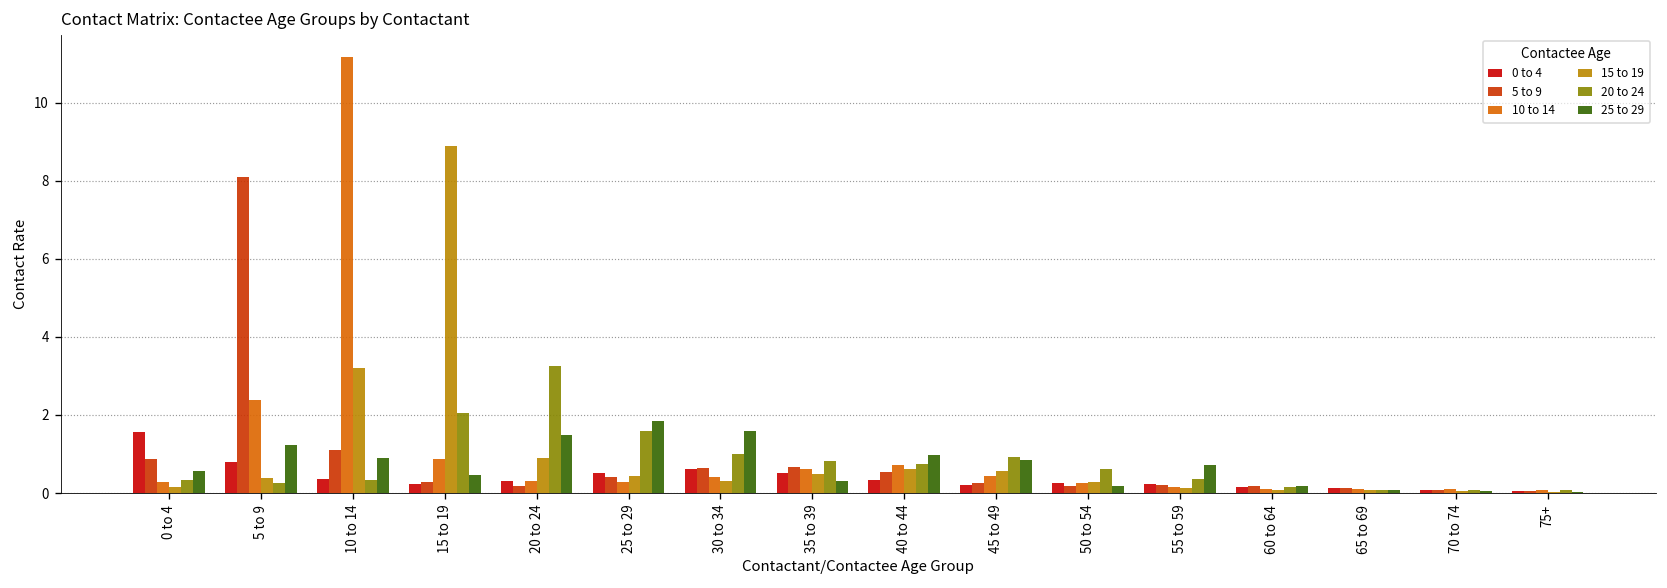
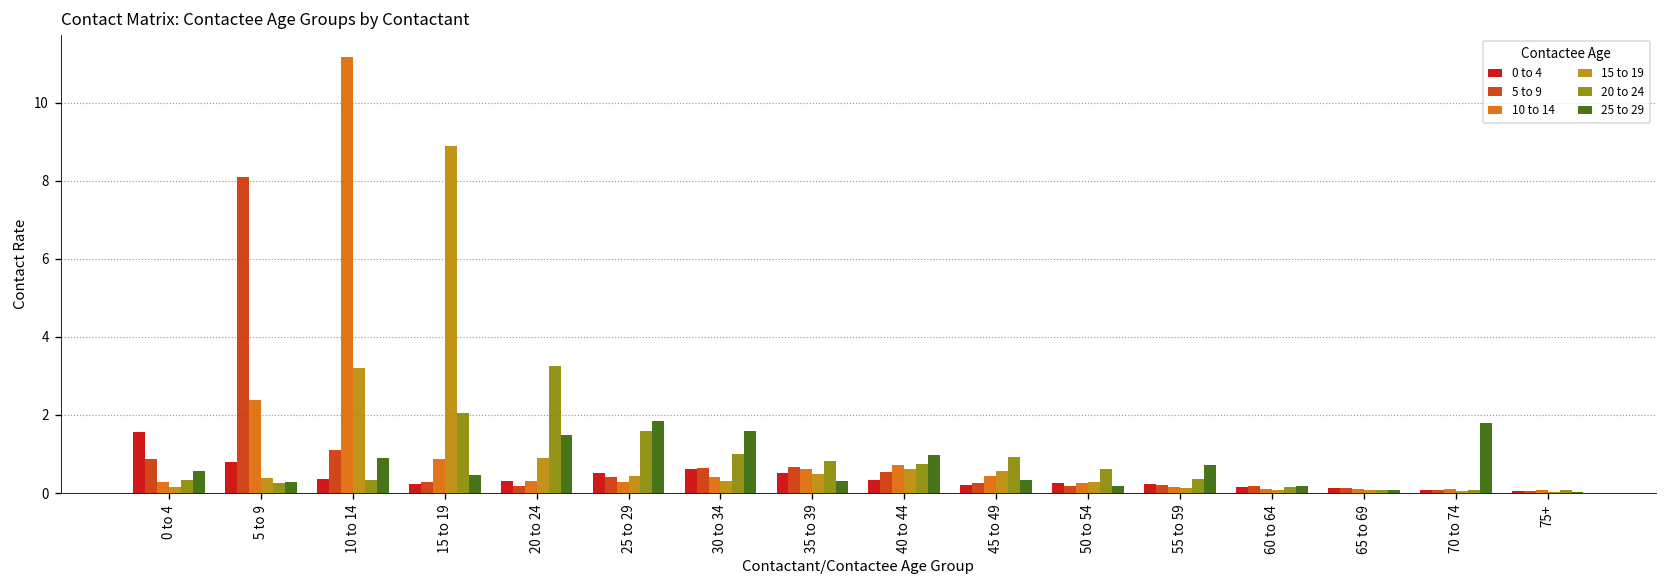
25 to 29, 5 to 9: 1.2 -> 0.3
25 to 29, 45 to 49: 0.8 -> 0.3
25 to 29, 70 to 74: 0.0 -> 1.8
